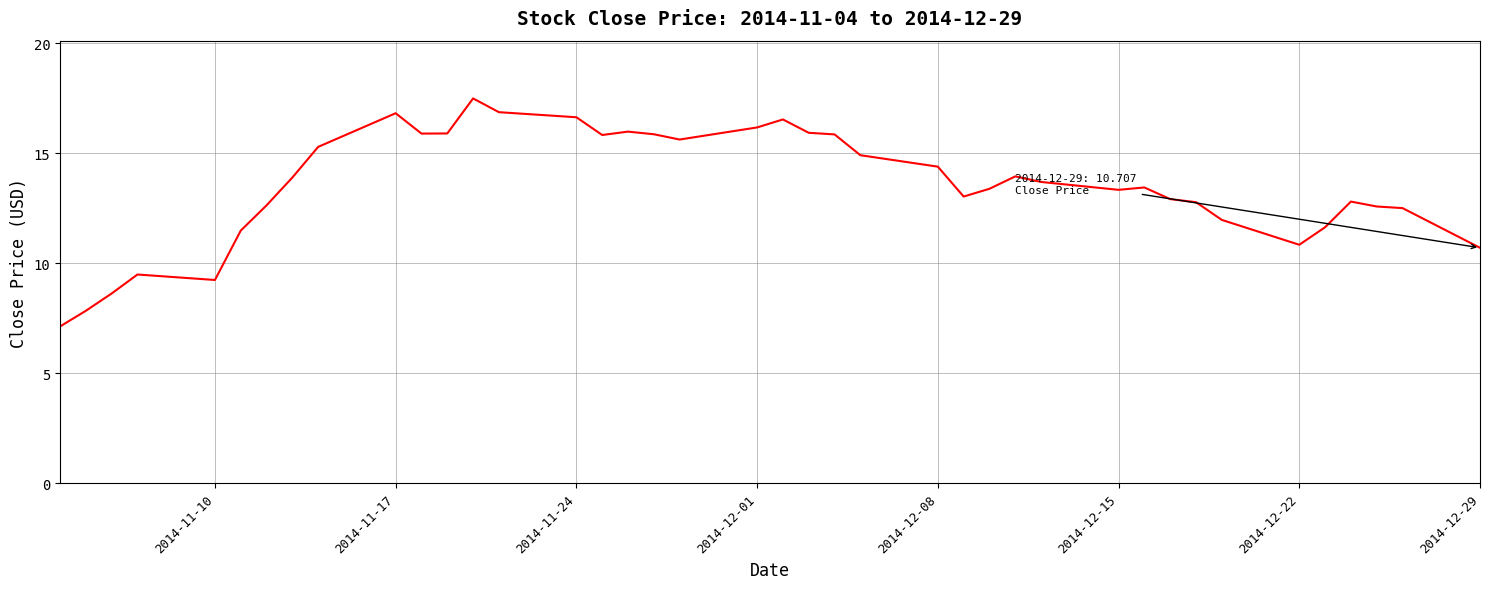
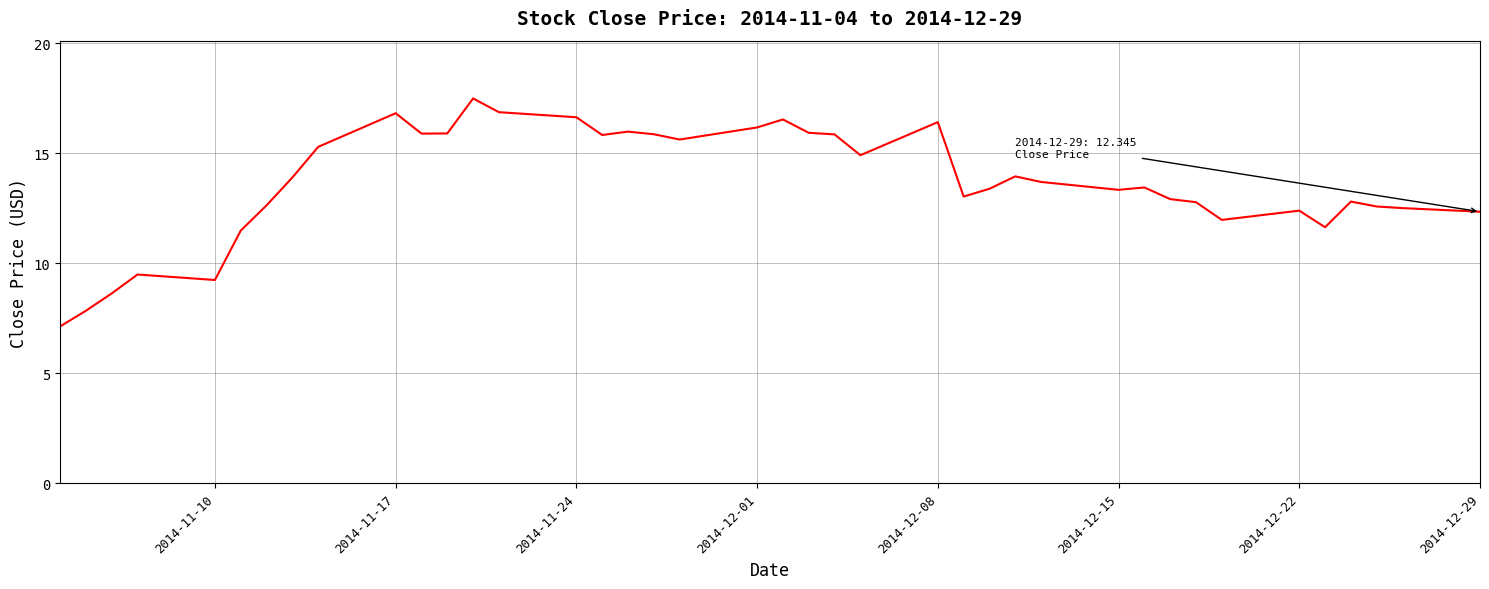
2014-12-08: 14.4 -> 16.4
2014-12-22: 10.8 -> 12.4
2014-12-29: 10.707 -> 12.345
